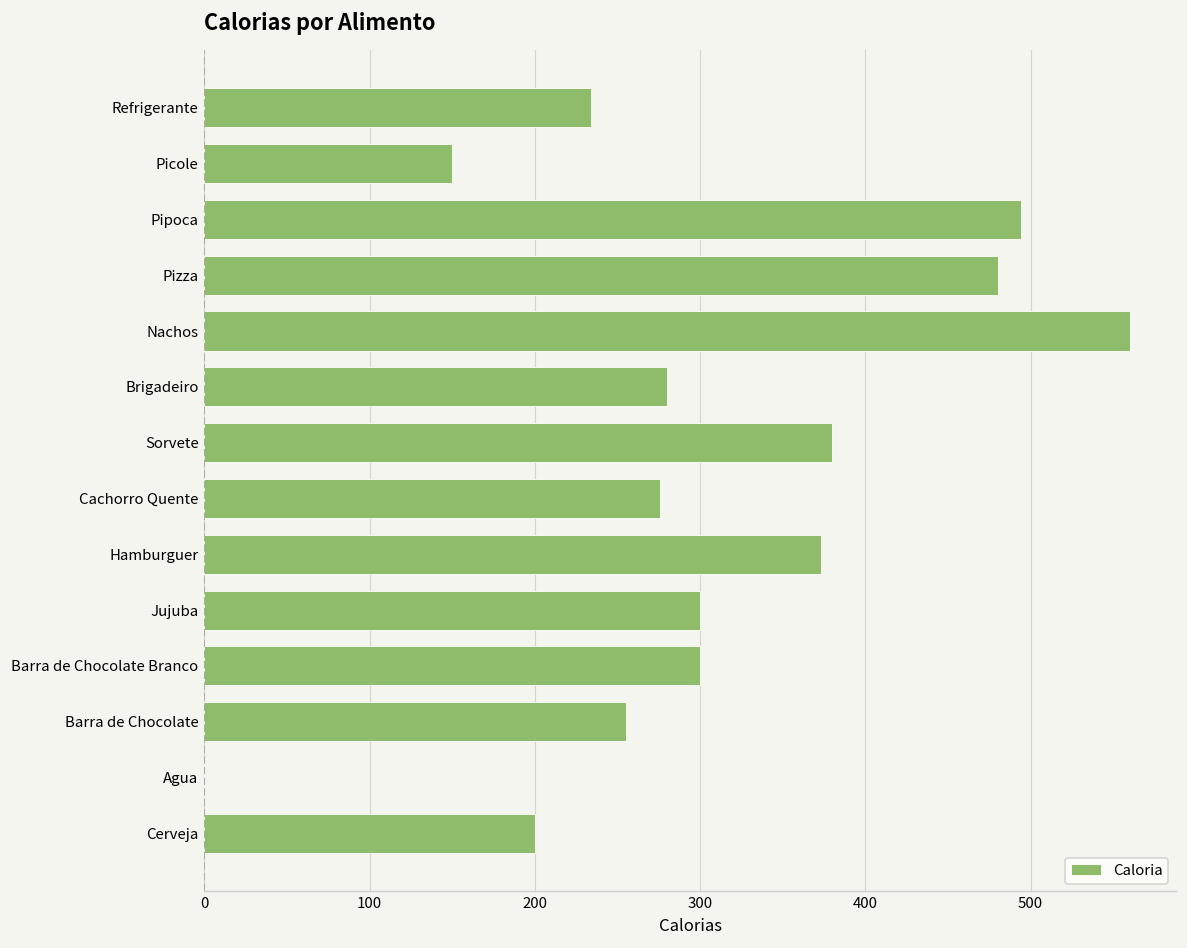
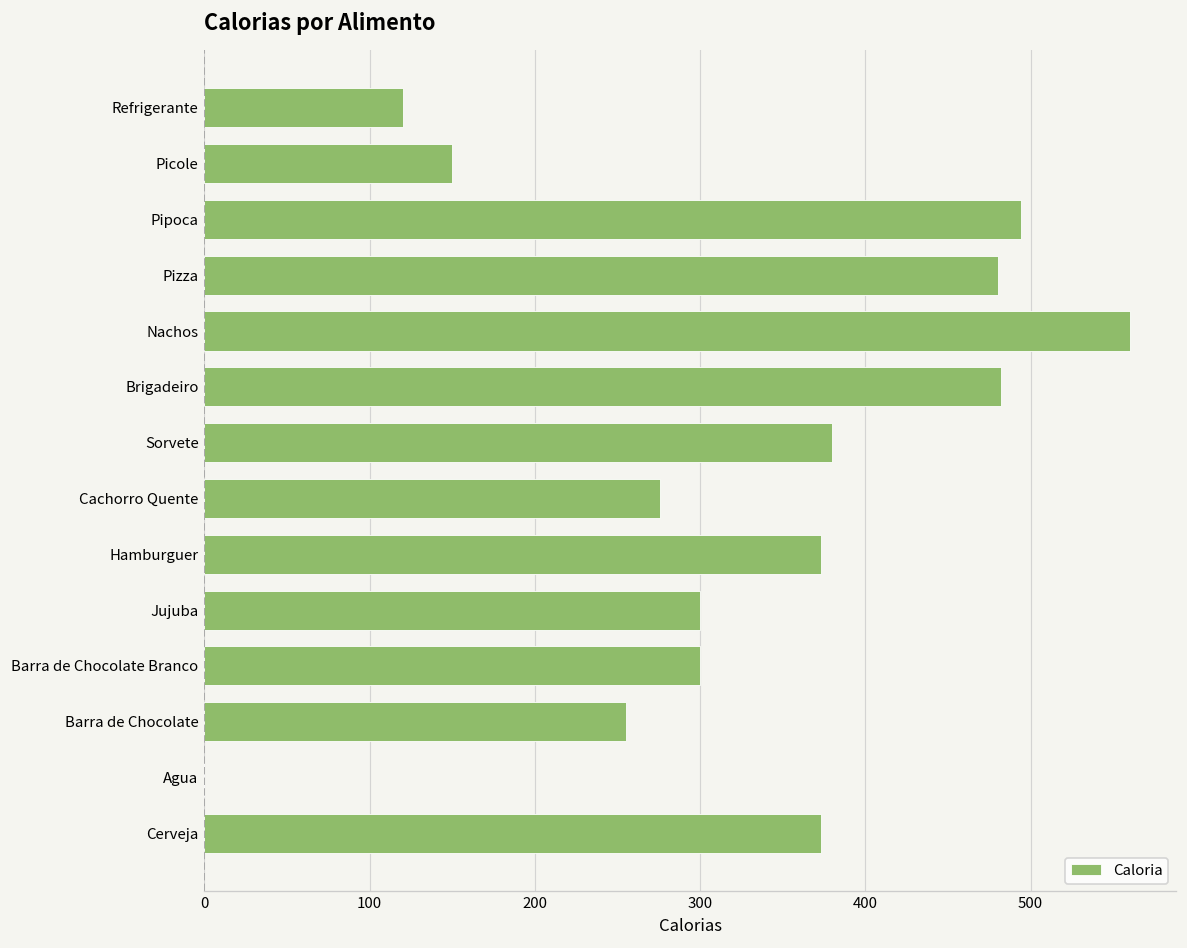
Refrigerante: 234 -> 120
Brigadeiro: 280 -> 482
Cerveja: 200 -> 373
